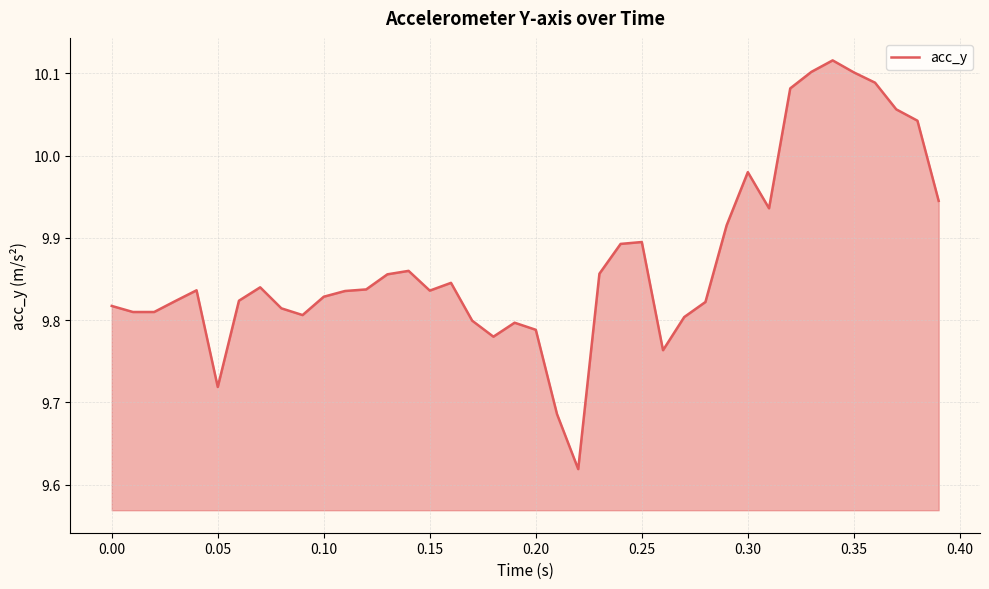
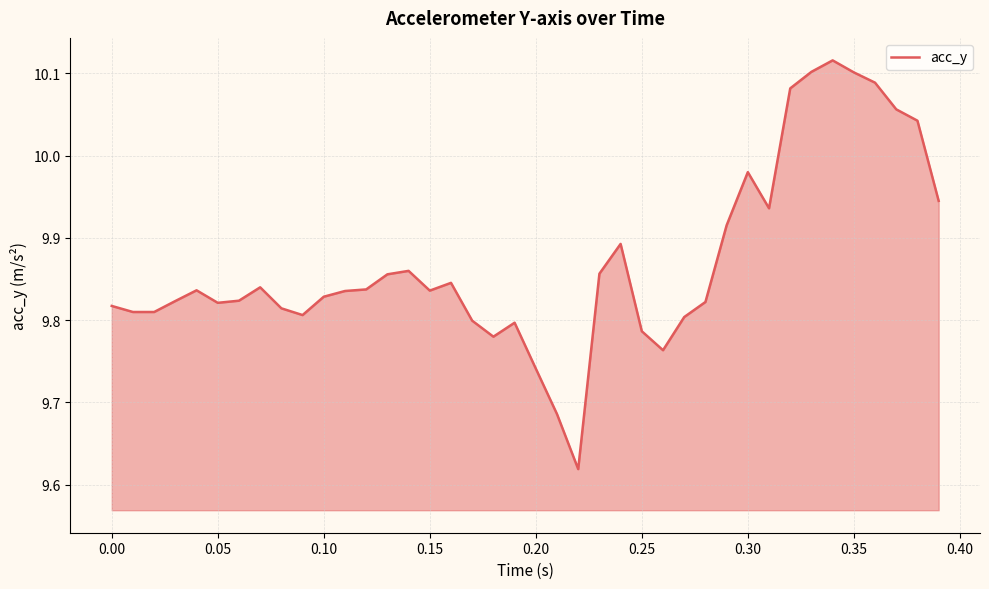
0.05: 9.72 -> 9.82
0.20: 9.79 -> 9.74
0.25: 9.90 -> 9.79
